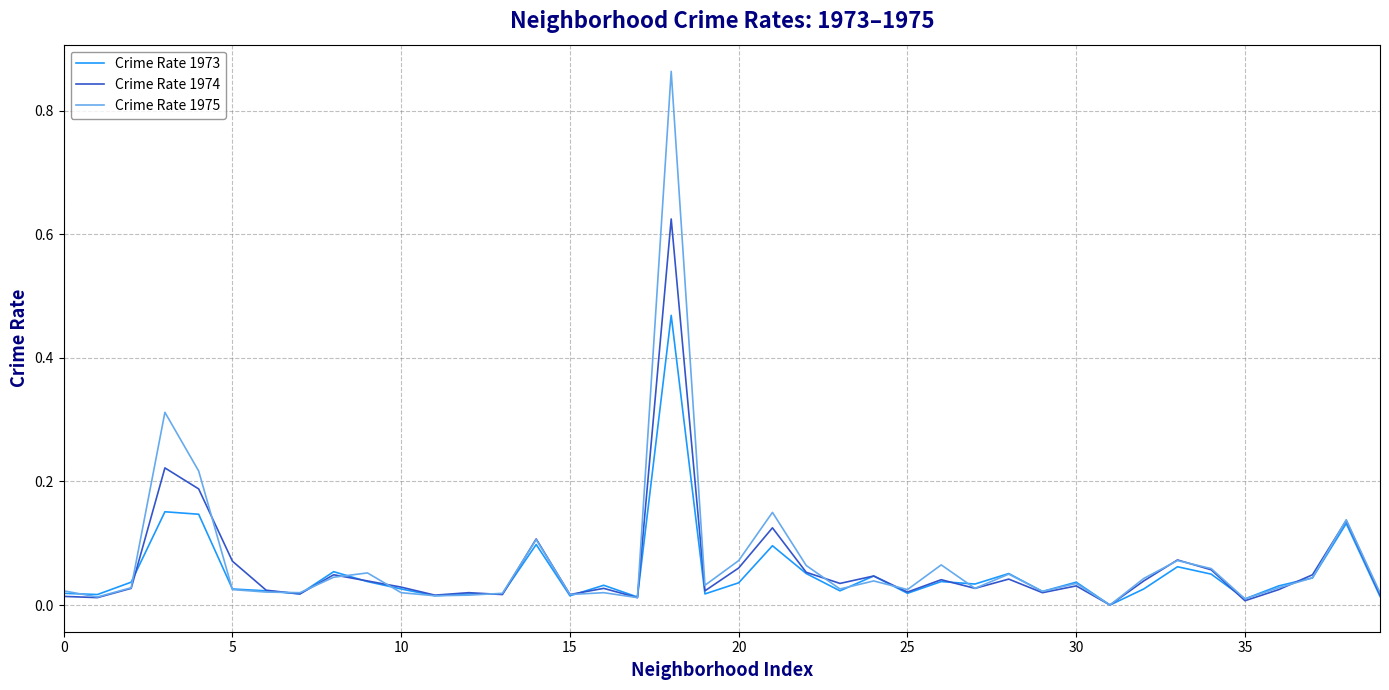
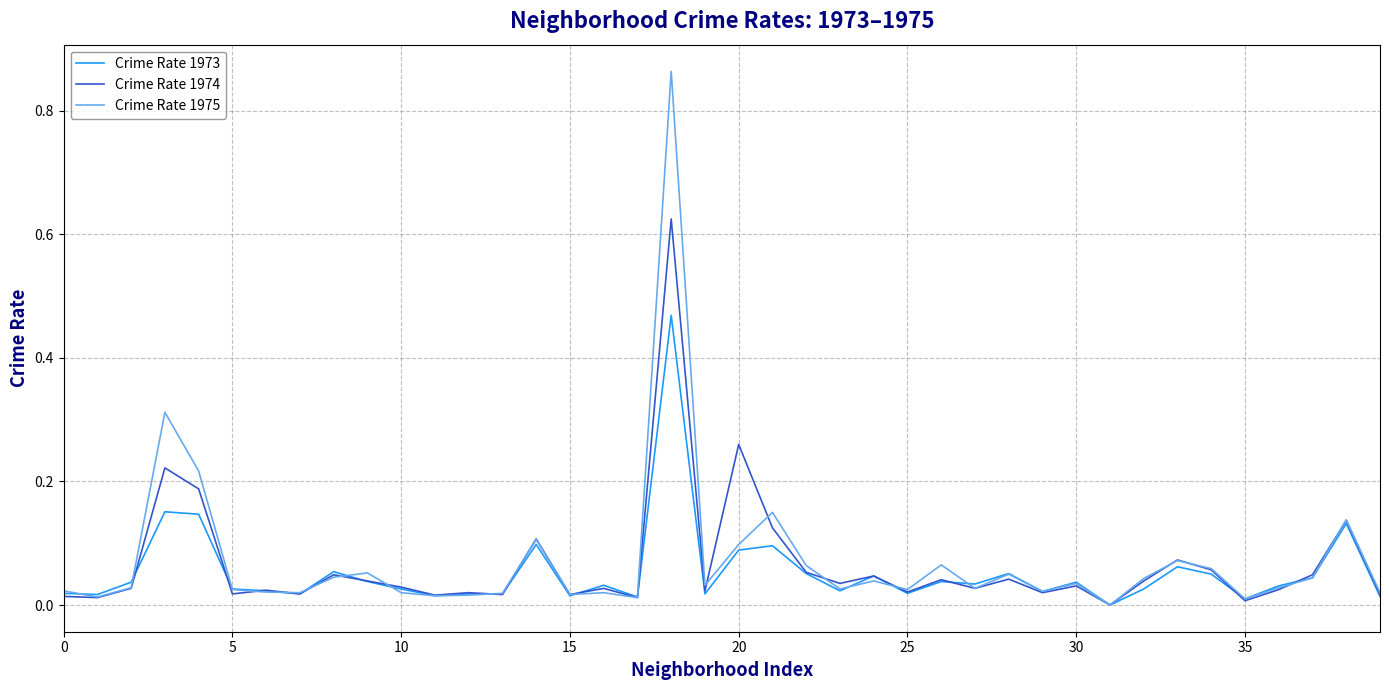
Crime Rate 1974, 5: 0.07 -> 0.02
Crime Rate 1973, 20: 0.04 -> 0.09
Crime Rate 1974, 20: 0.06 -> 0.26
Crime Rate 1975, 20: 0.07 -> 0.10
